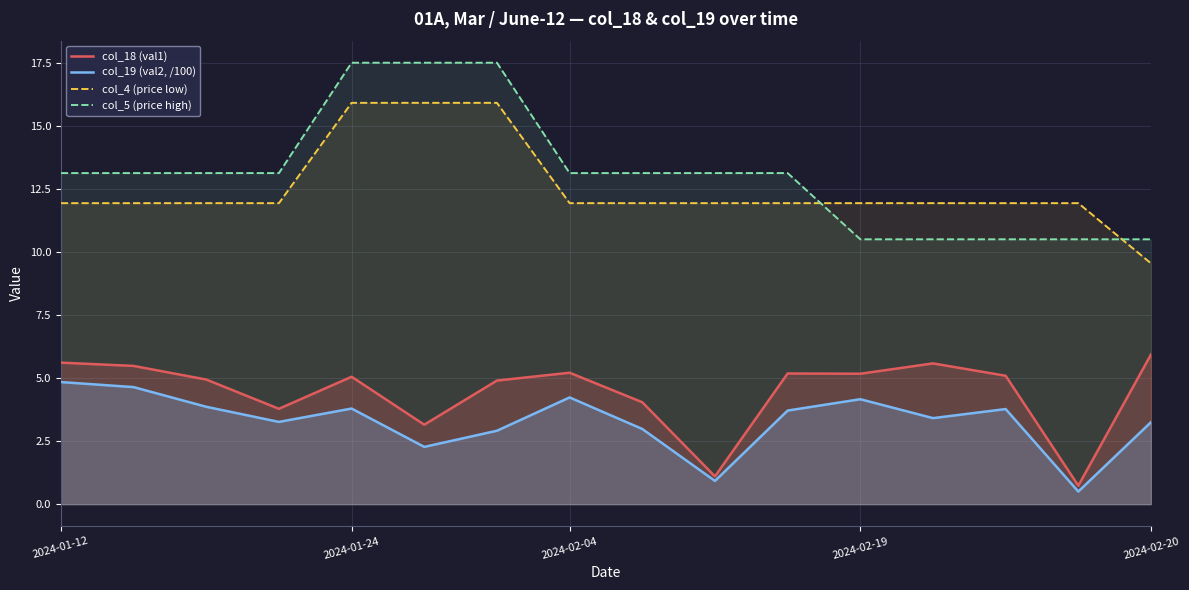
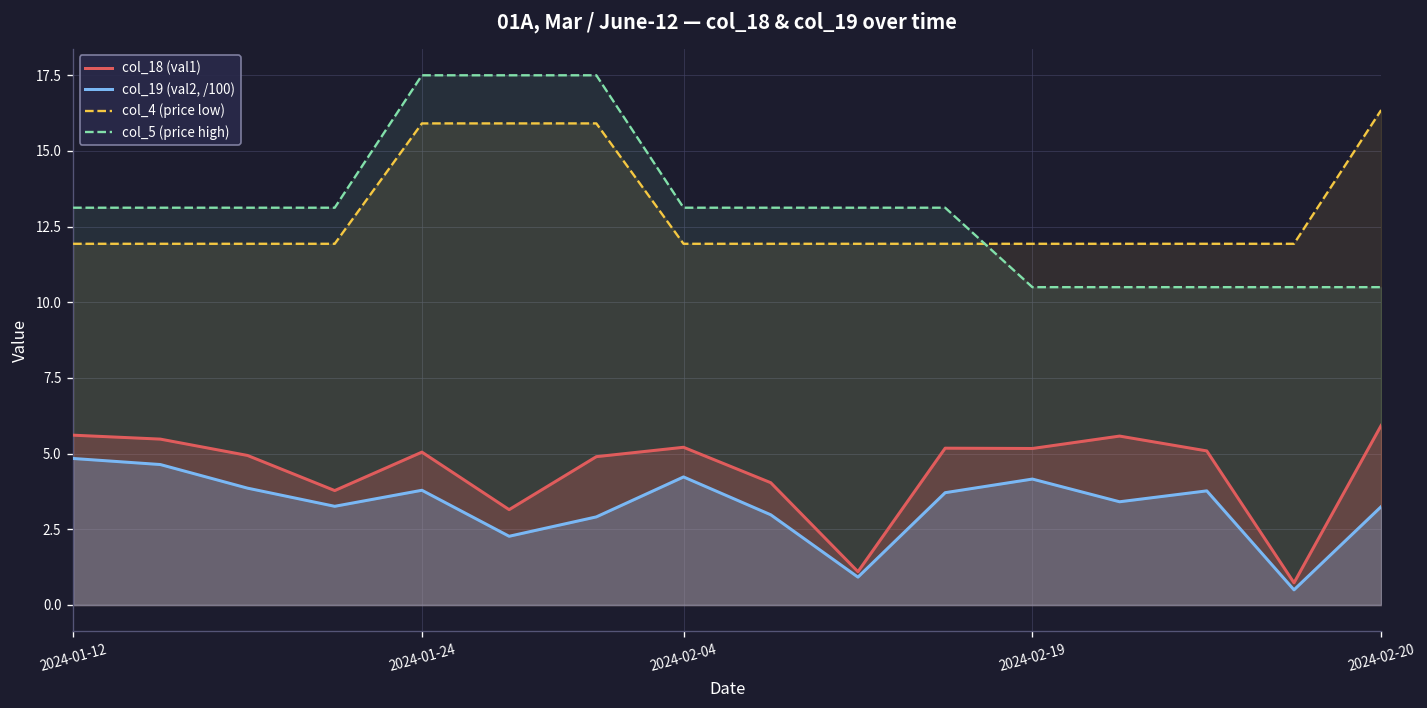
col_4 (price low), 2024-02-20: 9.5 -> 16.4
